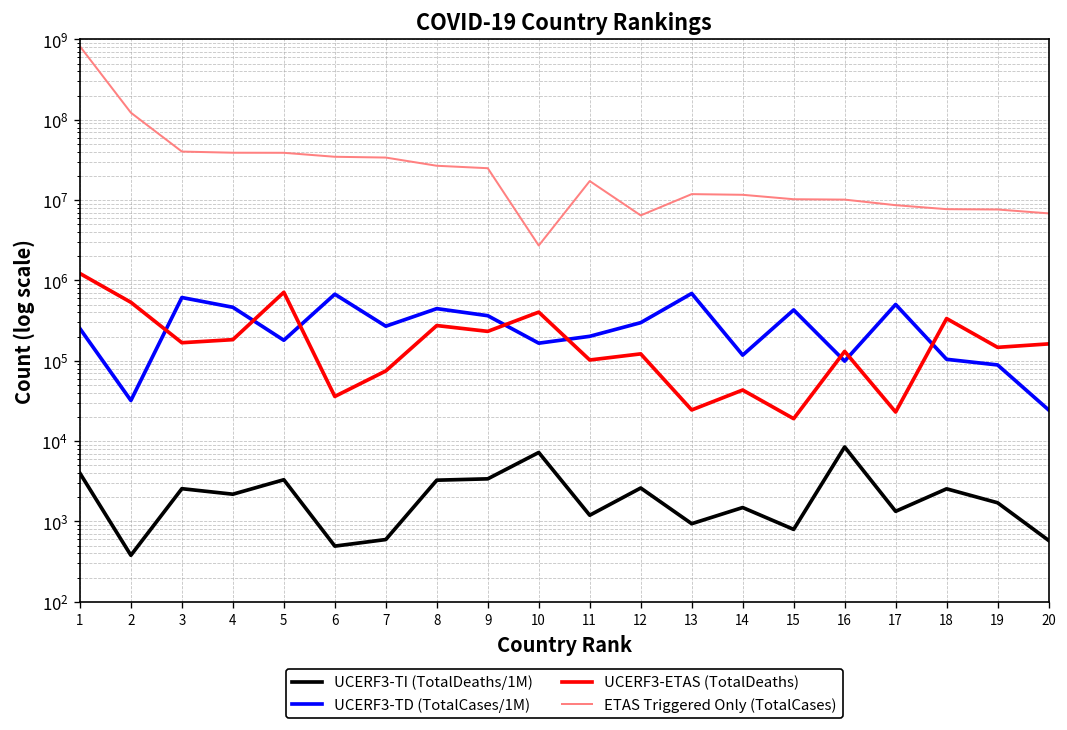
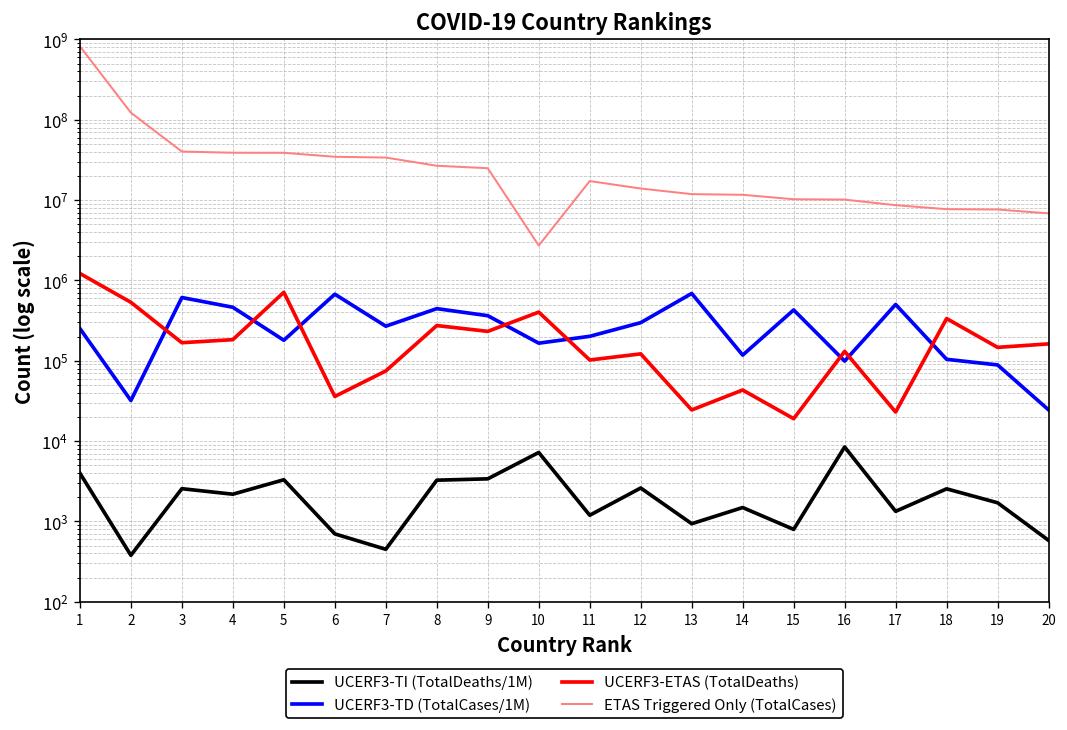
UCERF3-TI (TotalDeaths/1M), 6: 500 -> 700
UCERF3-TI (TotalDeaths/1M), 7: 600 -> 500
ETAS Triggered Only (TotalCases), 12: 6000000 -> 14000000
